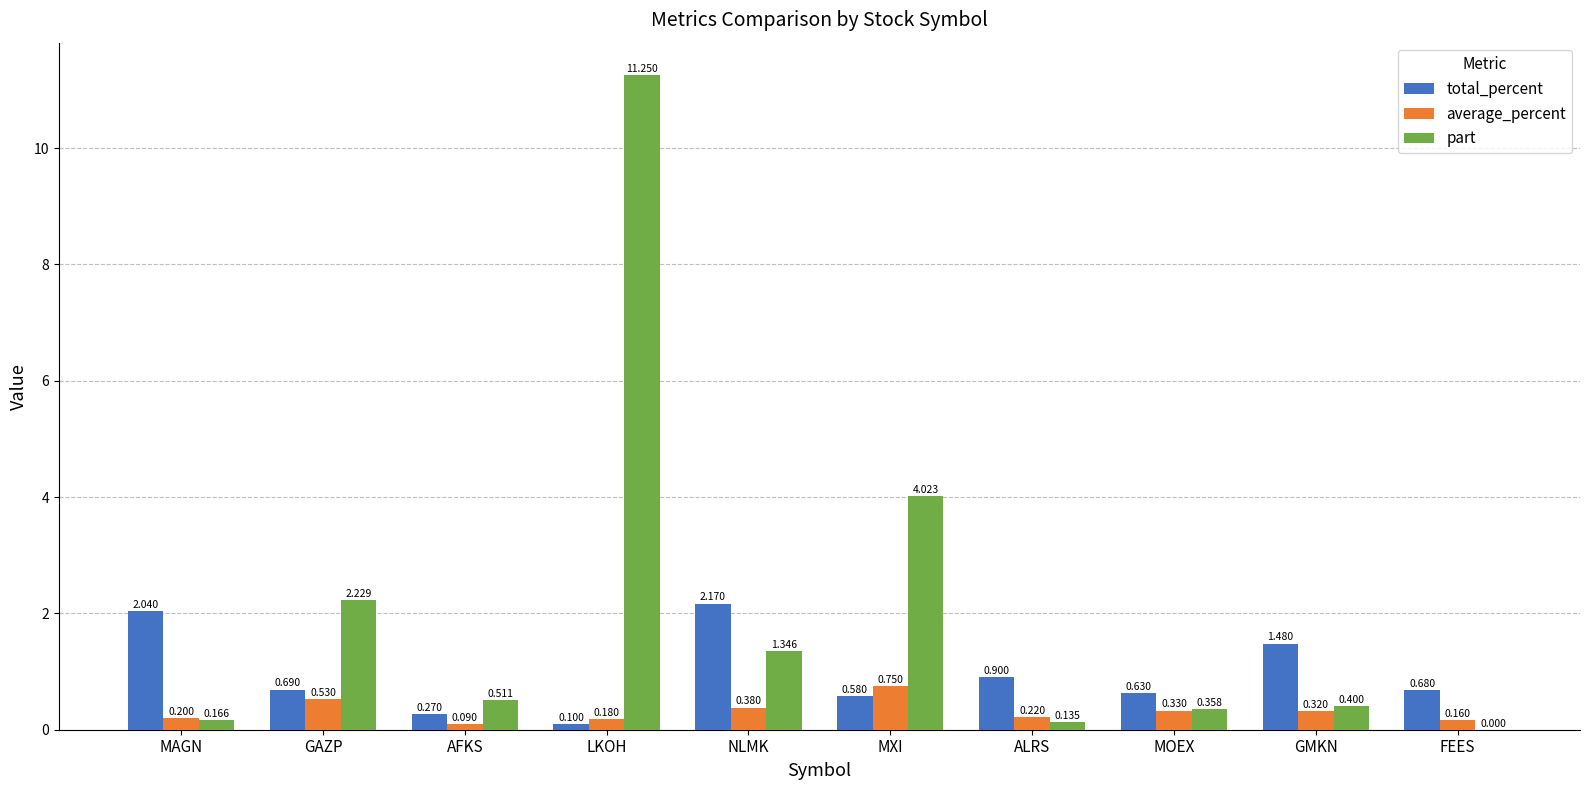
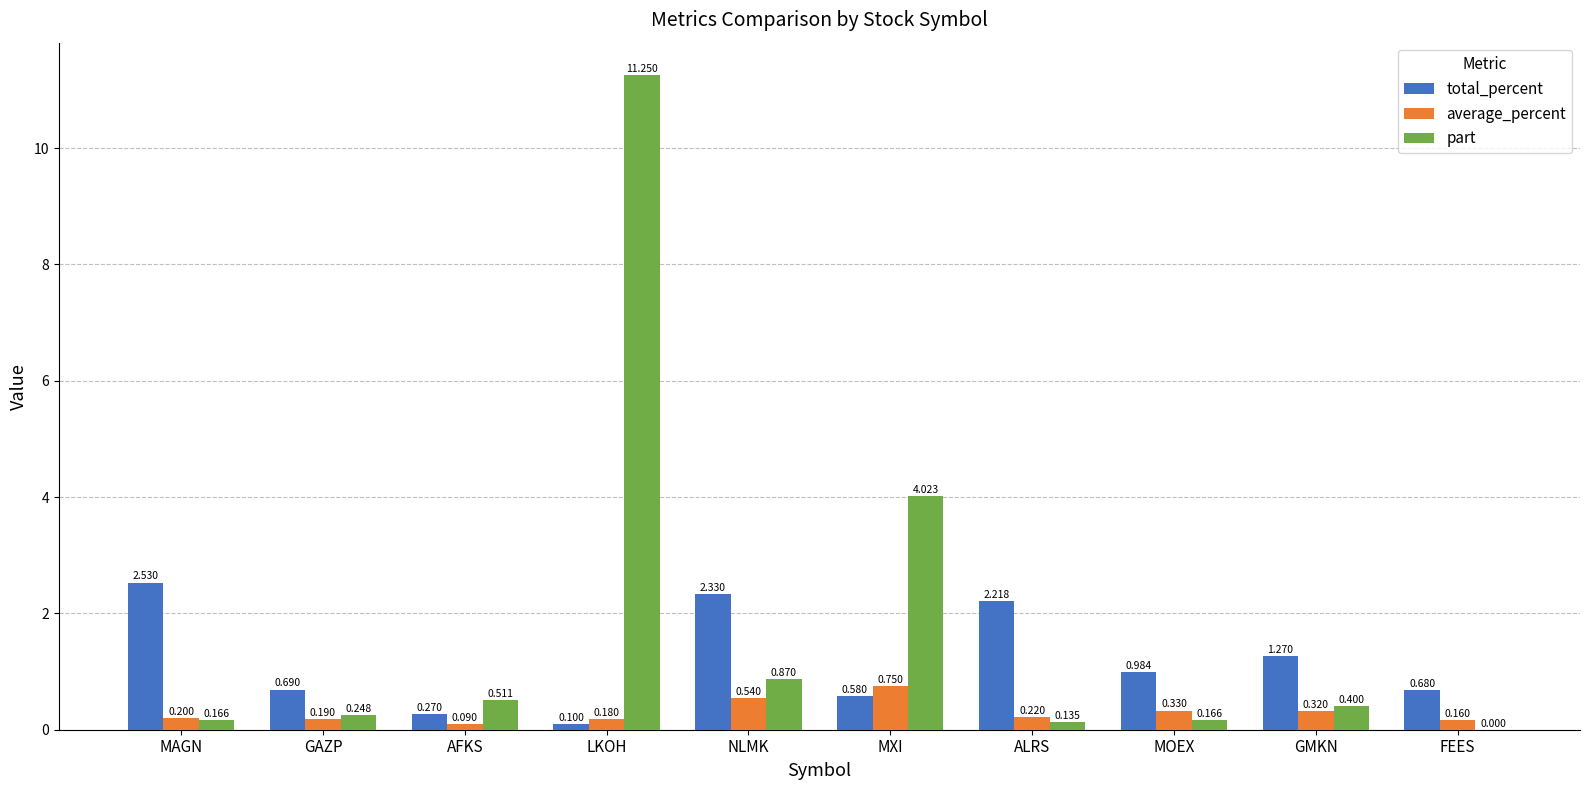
total_percent, MAGN: 2.040 -> 2.530
average_percent, GAZP: 0.530 -> 0.190
part, GAZP: 2.229 -> 0.248
total_percent, NLMK: 2.170 -> 2.330
average_percent, NLMK: 0.380 -> 0.540
part, NLMK: 1.346 -> 0.870
total_percent, ALRS: 0.900 -> 2.218
total_percent, MOEX: 0.630 -> 0.984
part, MOEX: 0.358 -> 0.166
total_percent, GMKN: 1.480 -> 1.270
